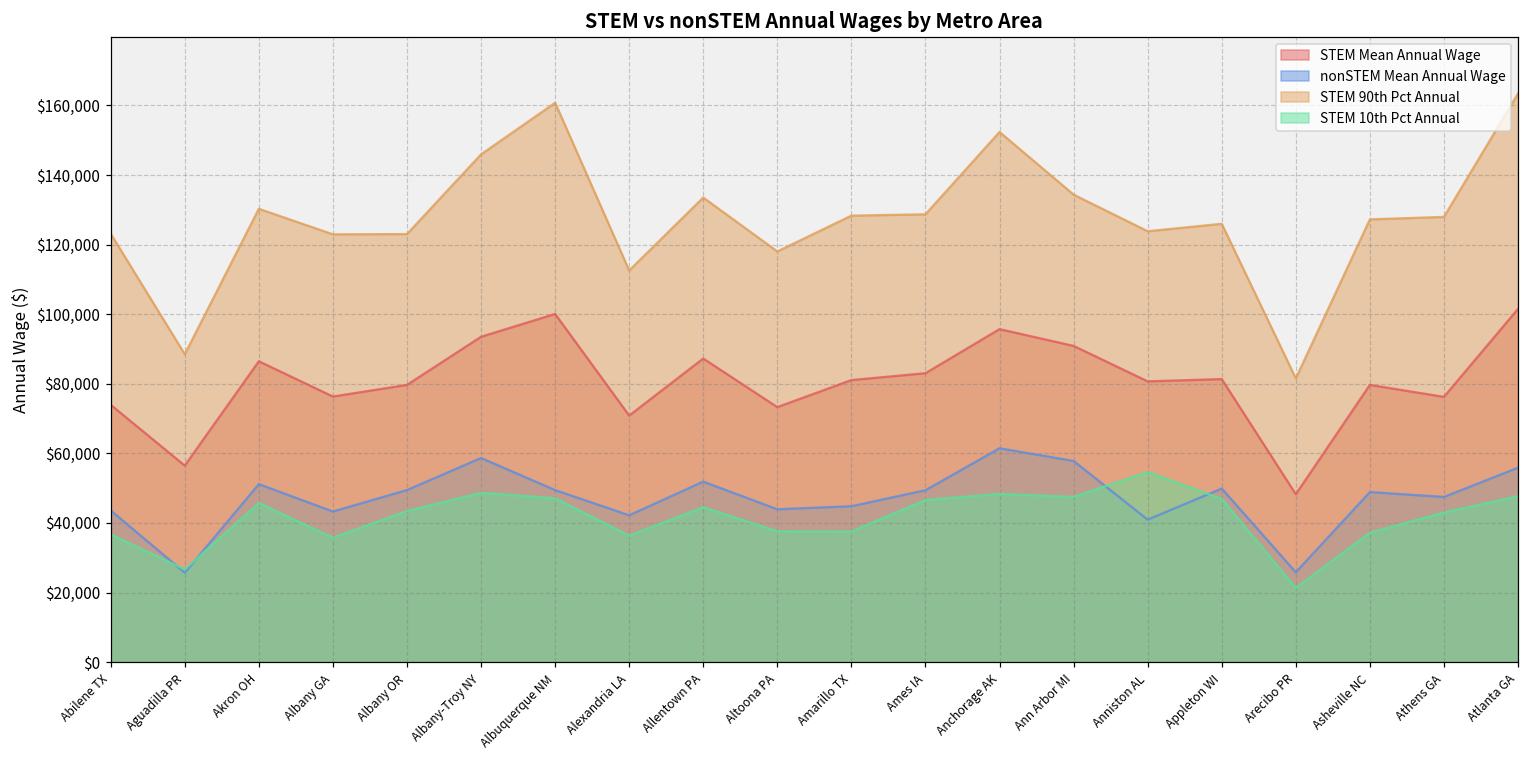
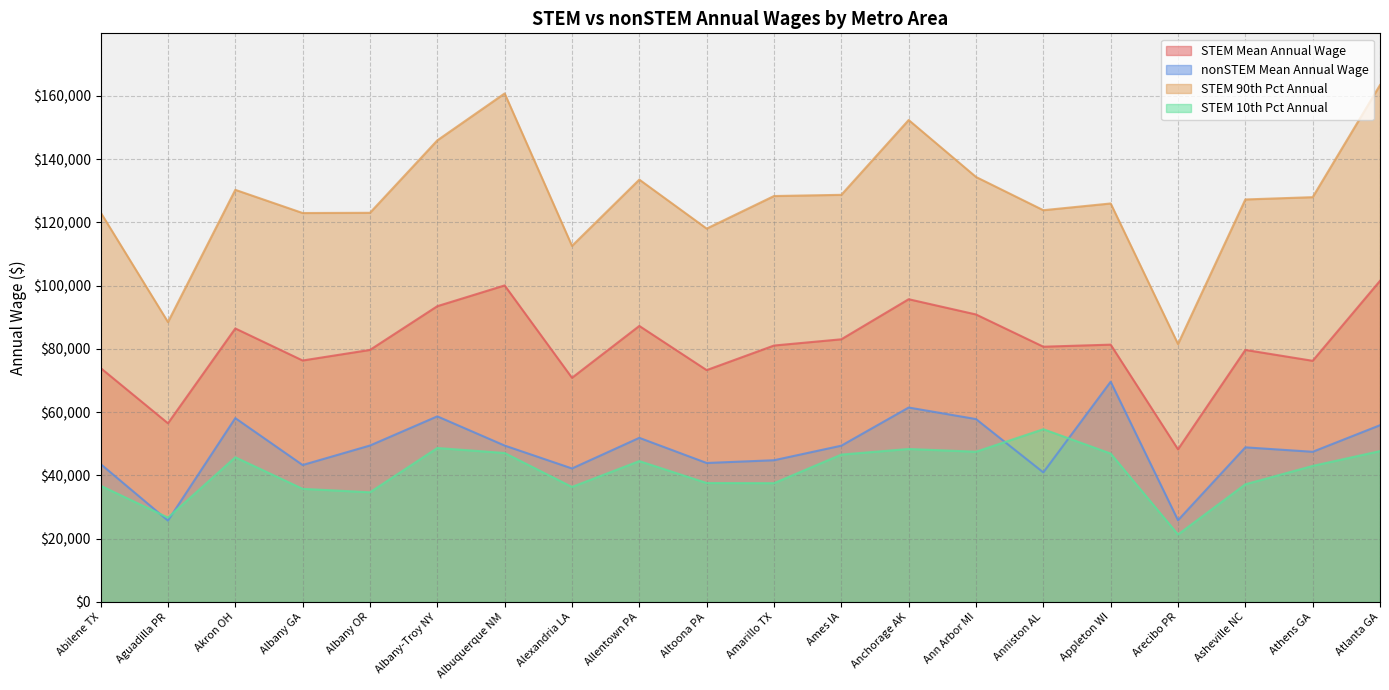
nonSTEM Mean Annual Wage, Akron OH: $51,000 -> $58,000
STEM 10th Pct Annual, Albany OR: $43,000 -> $35,000
nonSTEM Mean Annual Wage, Appleton WI: $50,000 -> $70,000
